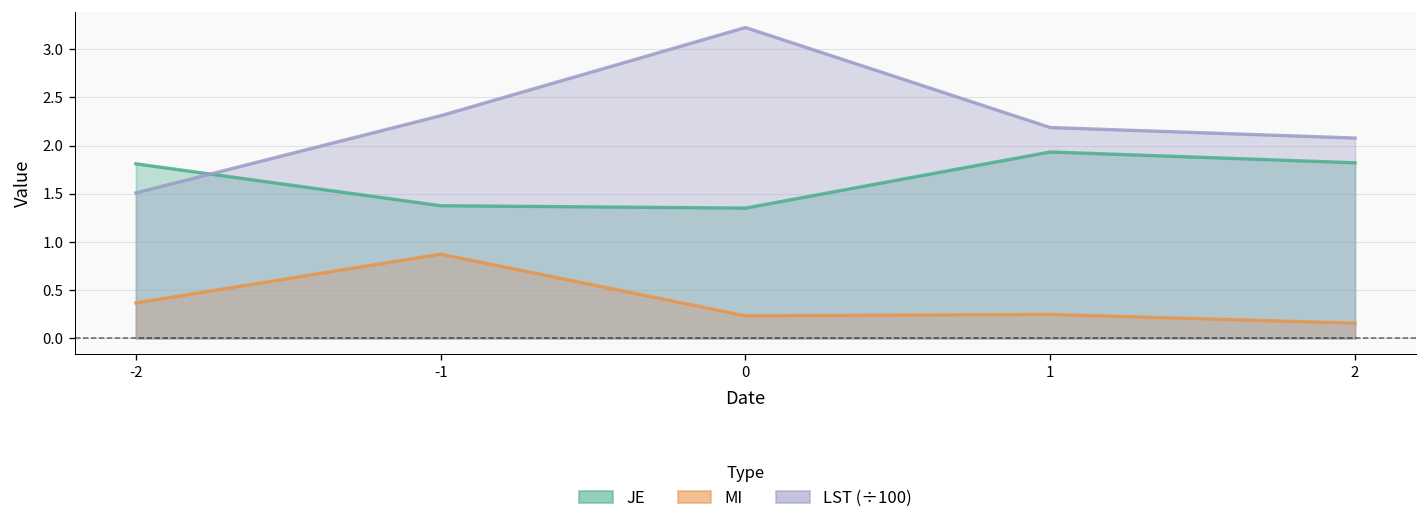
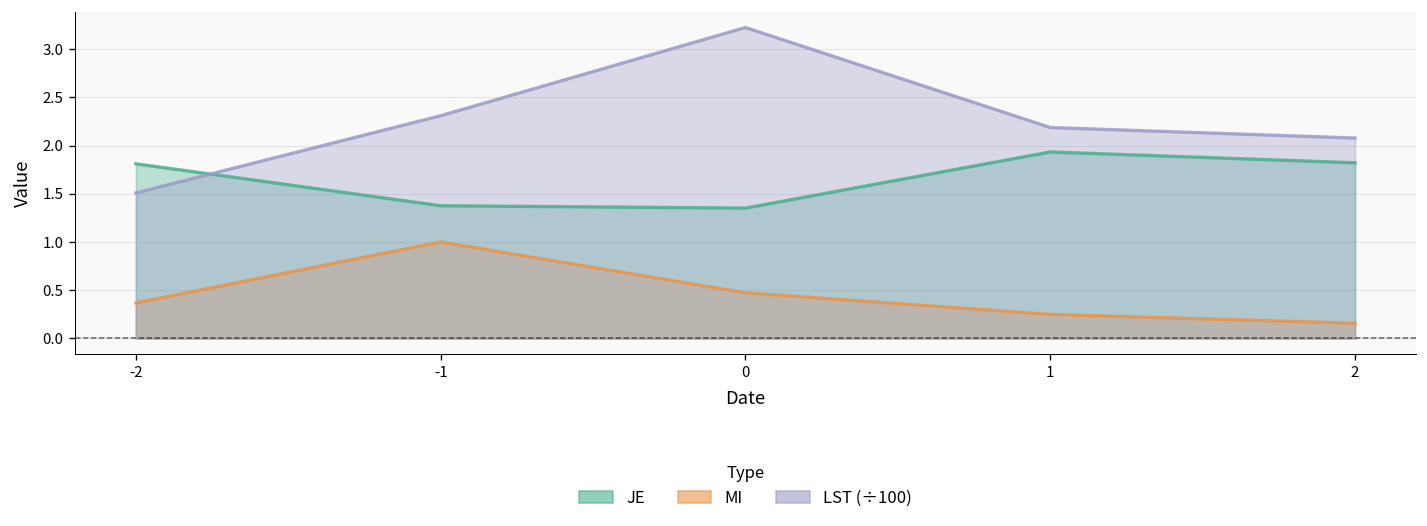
MI, -1: 0.9 -> 1.0
MI, 0: 0.2 -> 0.5
